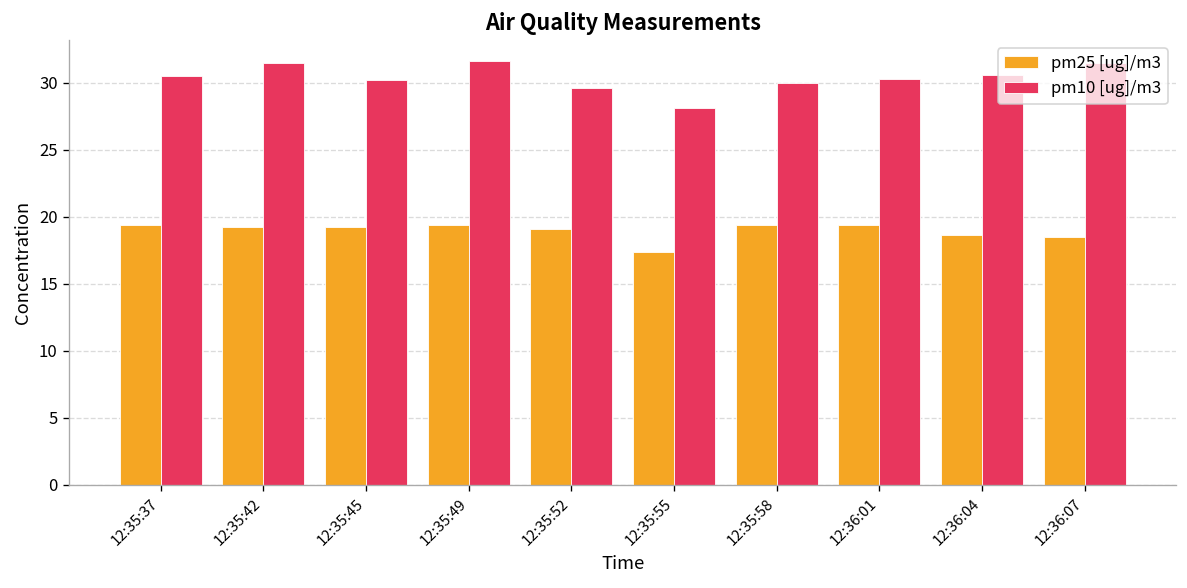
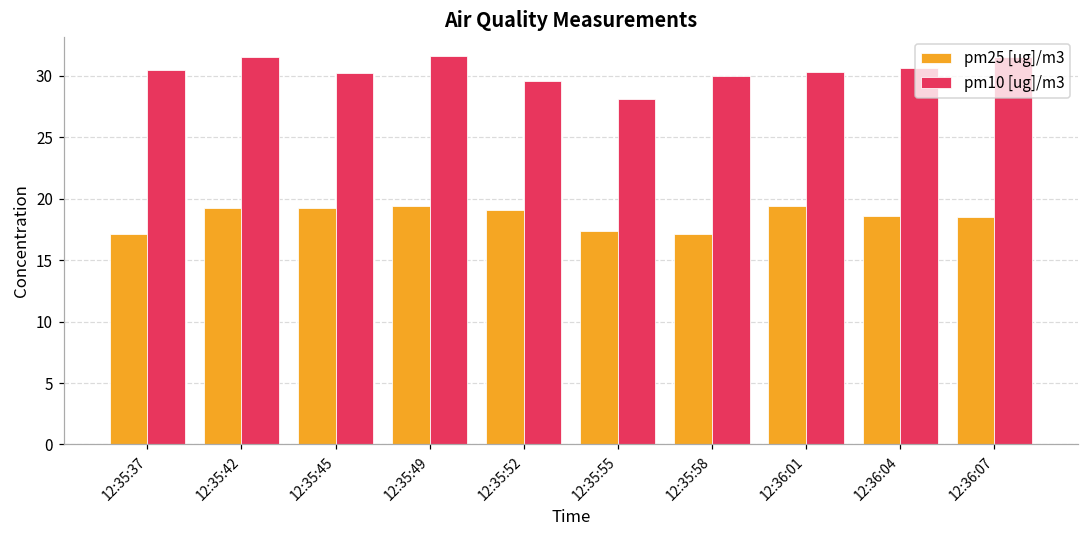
pm25 [ug]/m3, 12:35:37: 19.4 -> 17.1
pm25 [ug]/m3, 12:35:58: 19.4 -> 17.1
